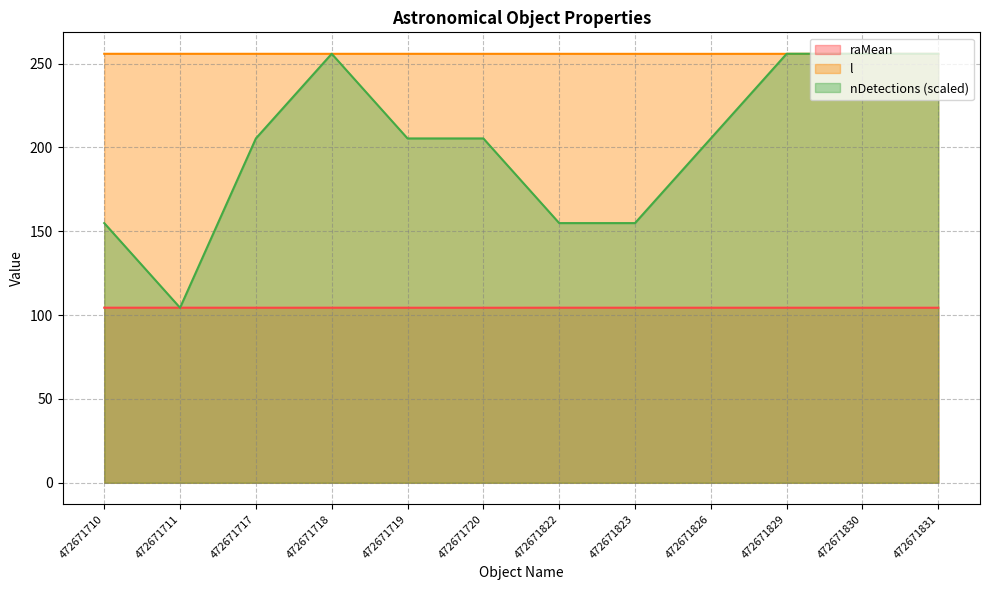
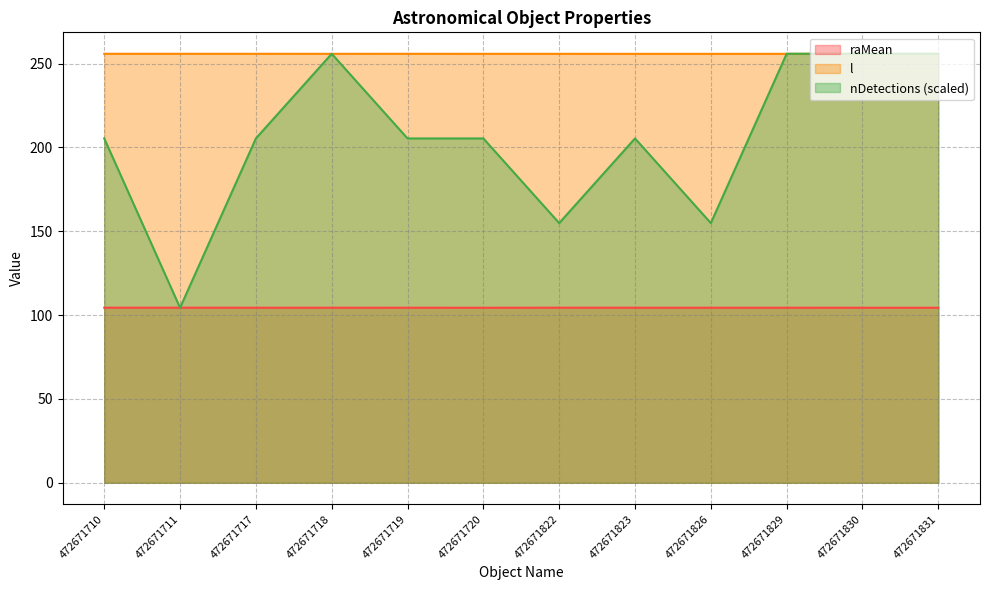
nDetections (scaled), 472671710: 155 -> 205
nDetections (scaled), 472671823: 155 -> 205
nDetections (scaled), 472671826: 205 -> 155
